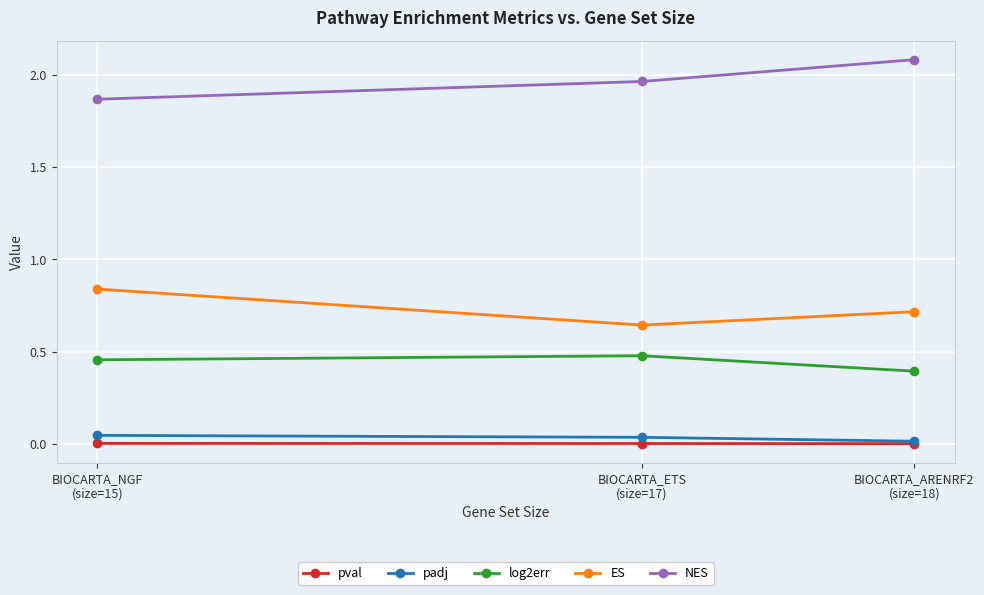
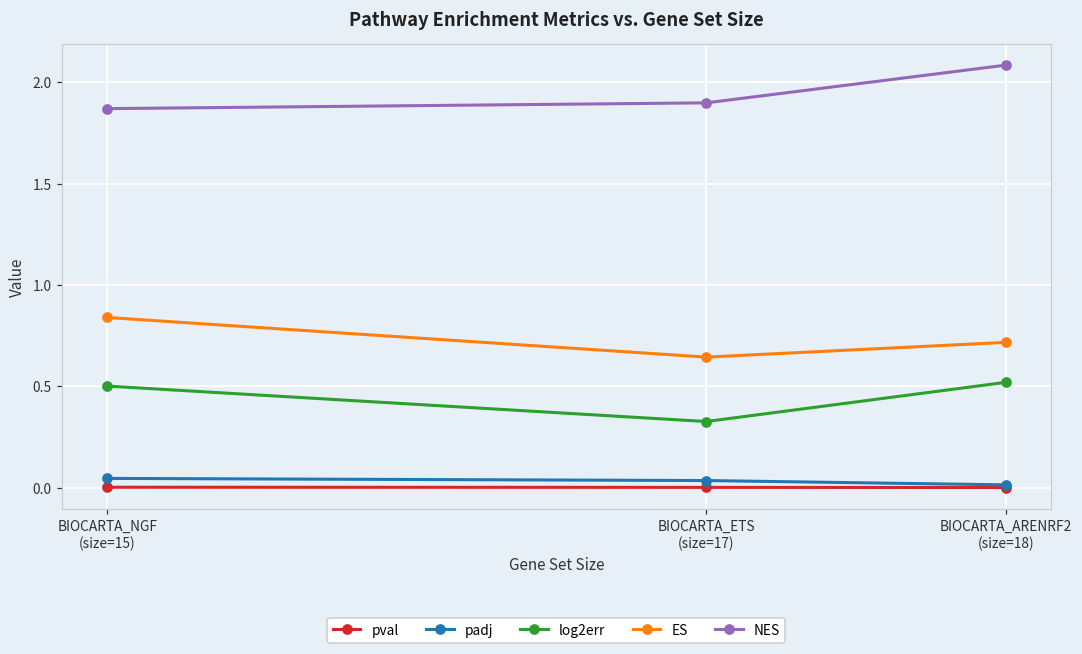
log2err, BIOCARTA_NGF (size=15): 0.46 -> 0.50
log2err, BIOCARTA_ETS (size=17): 0.48 -> 0.33
NES, BIOCARTA_ETS (size=17): 1.97 -> 1.90
log2err, BIOCARTA_ARENRF2 (size=18): 0.39 -> 0.52
